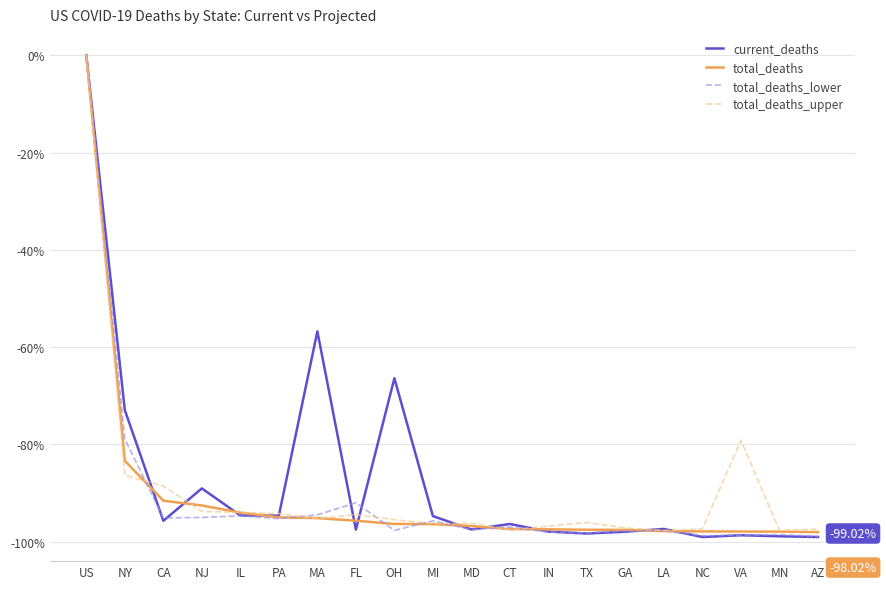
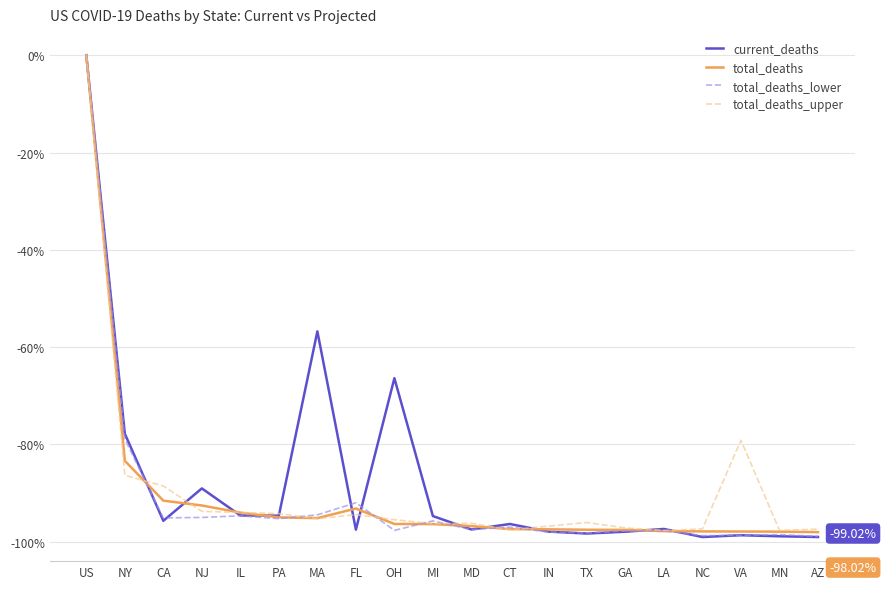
current_deaths, NY: -73% -> -78%
total_deaths, FL: -96% -> -93%
